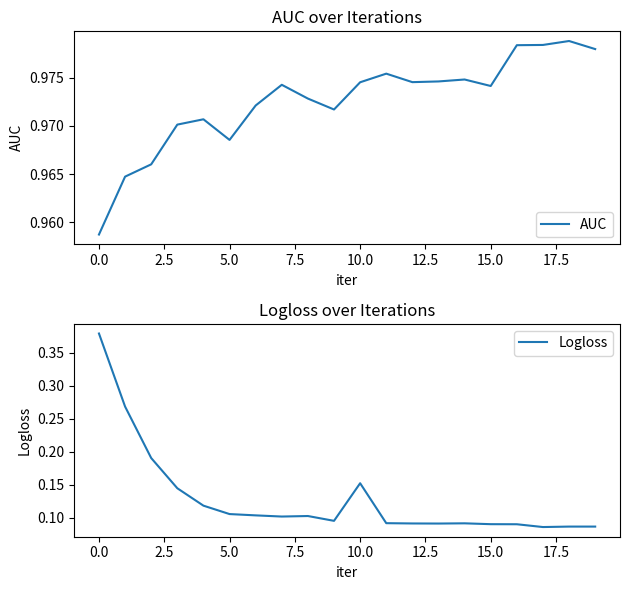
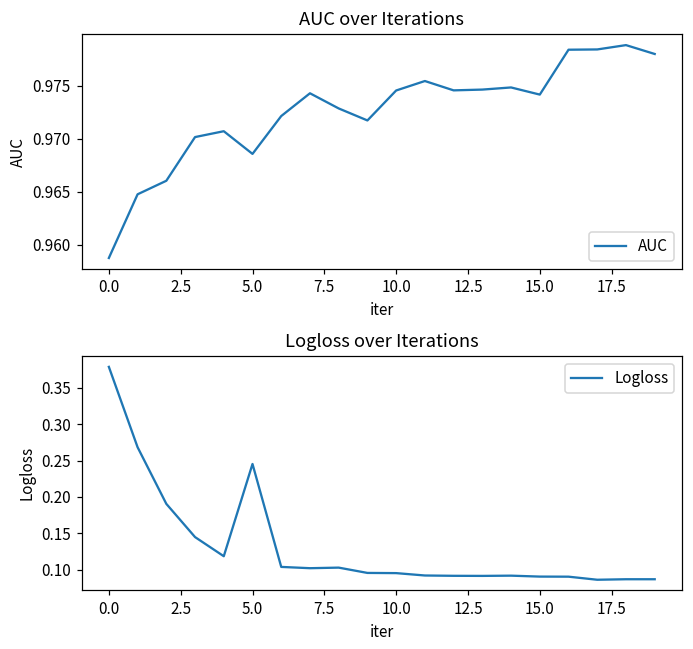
Logloss over Iterations, 5.0: 0.11 -> 0.25
Logloss over Iterations, 10.0: 0.15 -> 0.10
